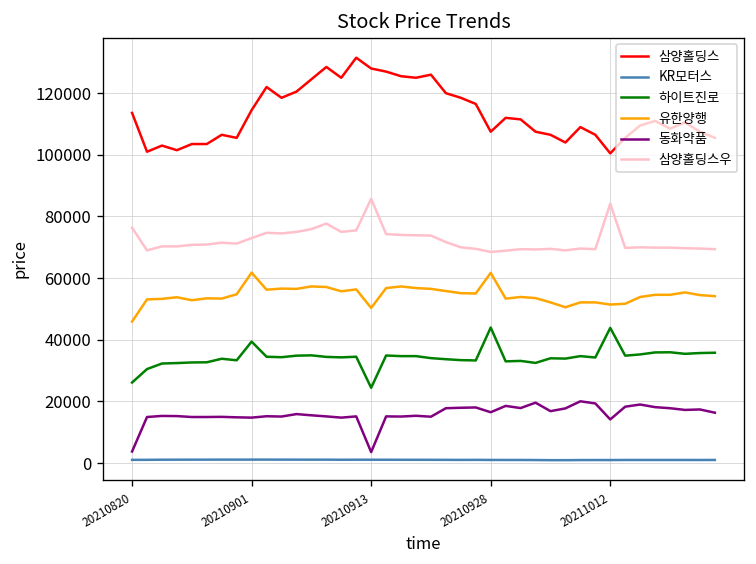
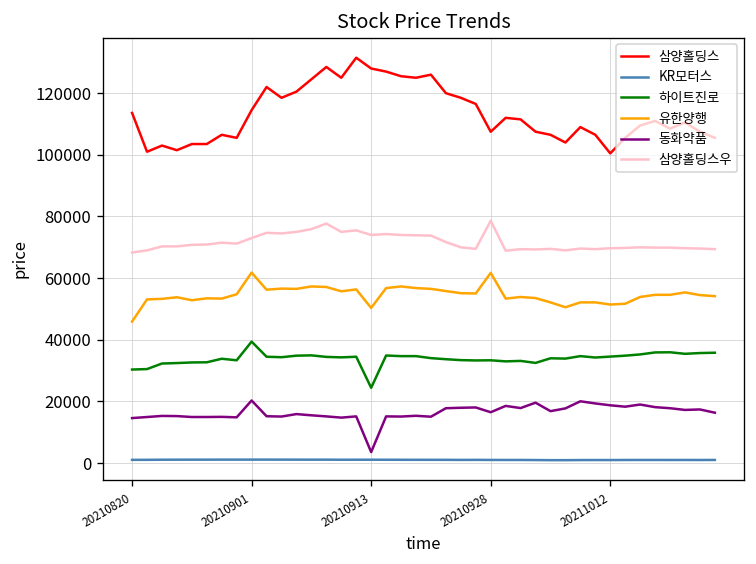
하이트진로, 20210820: 26000 -> 30000
동화약품, 20210820: 4000 -> 15000
삼양홀딩스우, 20210820: 76000 -> 68000
동화약품, 20210901: 15000 -> 20000
삼양홀딩스우, 20210913: 86000 -> 74000
하이트진로, 20210928: 44000 -> 33000
삼양홀딩스우, 20210928: 69000 -> 79000
하이트진로, 20211012: 44000 -> 35000
동화약품, 20211012: 14000 -> 19000
삼양홀딩스우, 20211012: 84000 -> 70000
